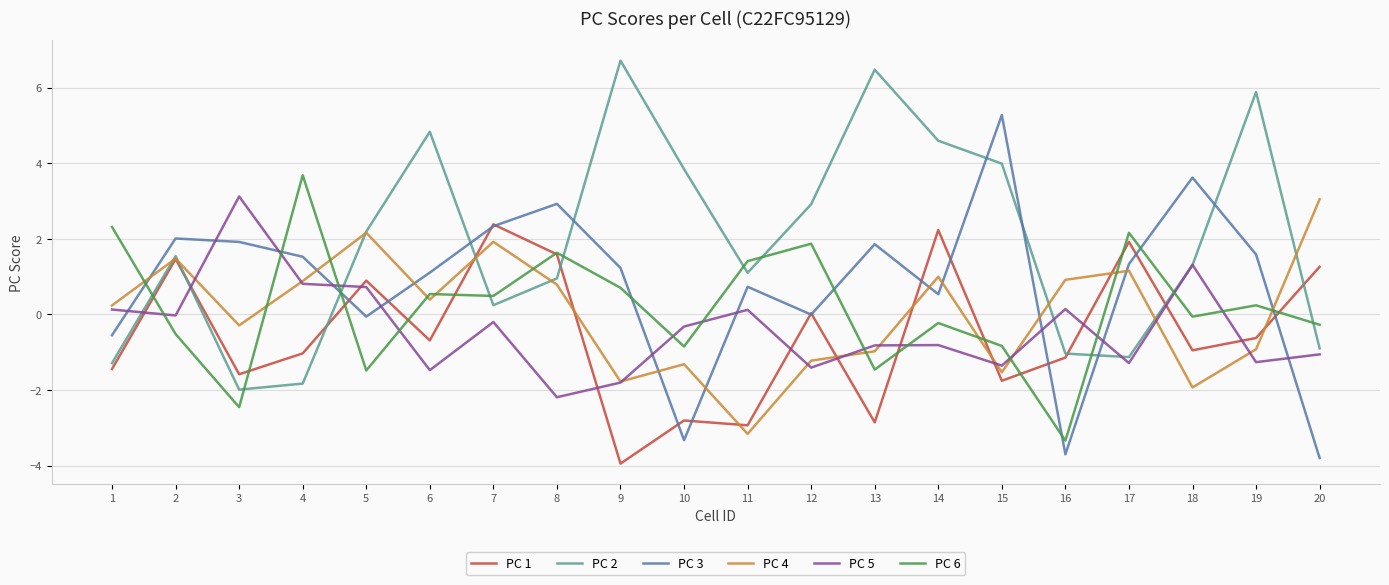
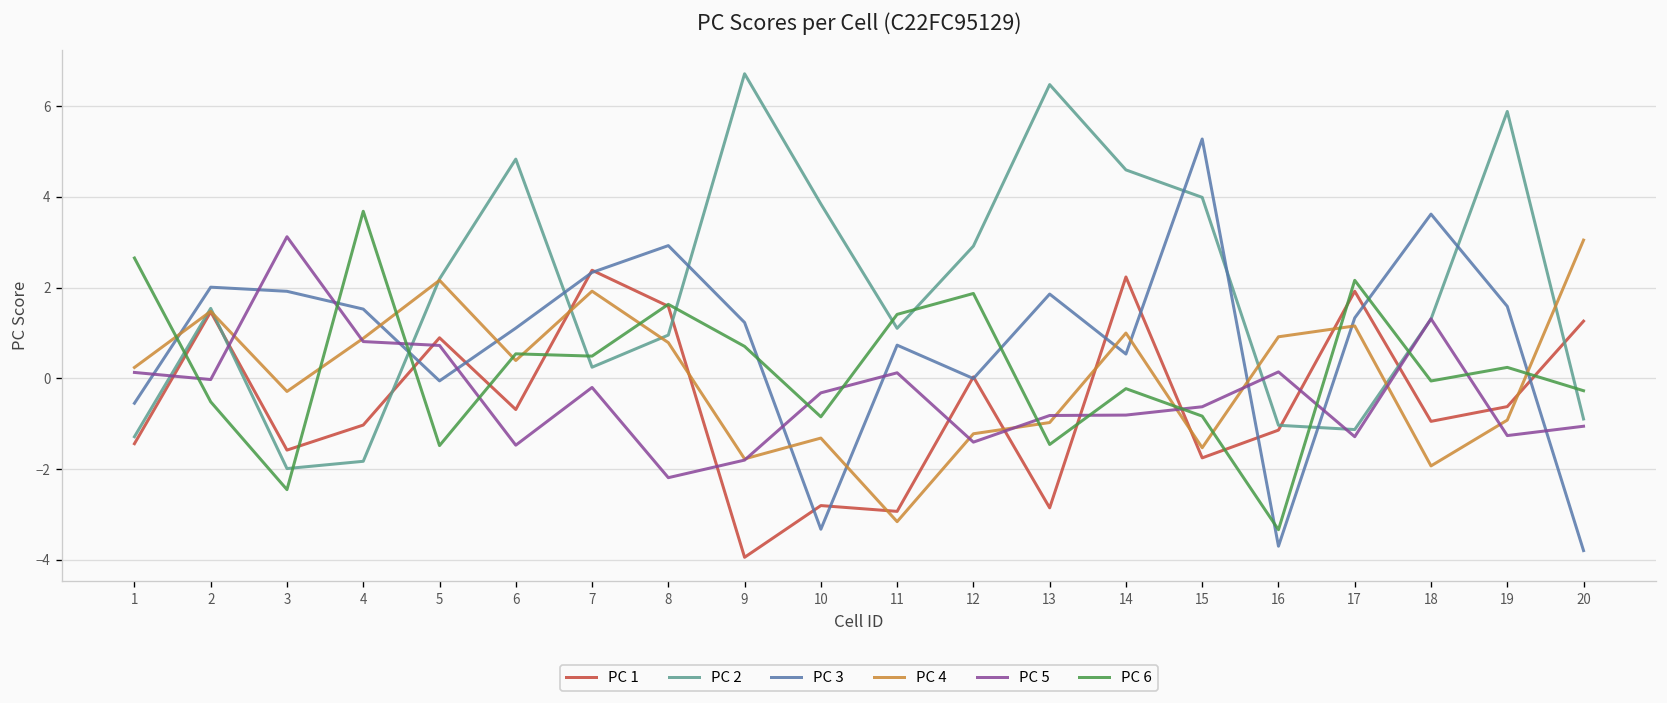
PC 6, 1: 2.3 -> 2.7
PC 5, 15: -1.4 -> -0.6
